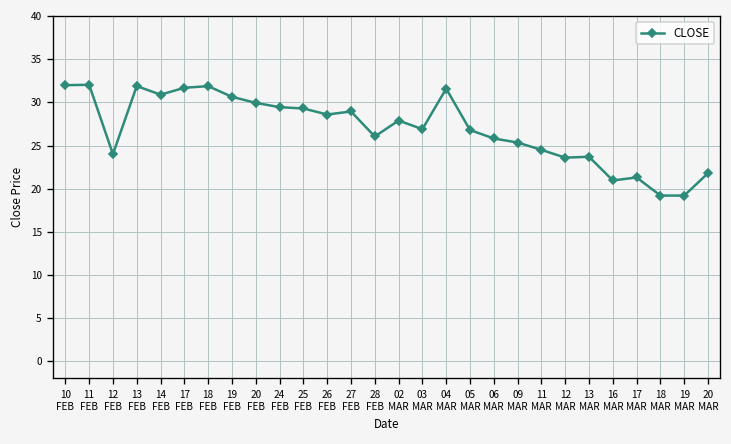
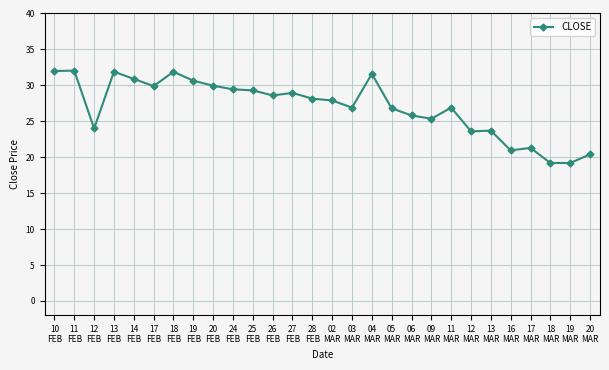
17 FEB: 32 -> 30
28 FEB: 26 -> 28
11 MAR: 25 -> 27
20 MAR: 22 -> 20
